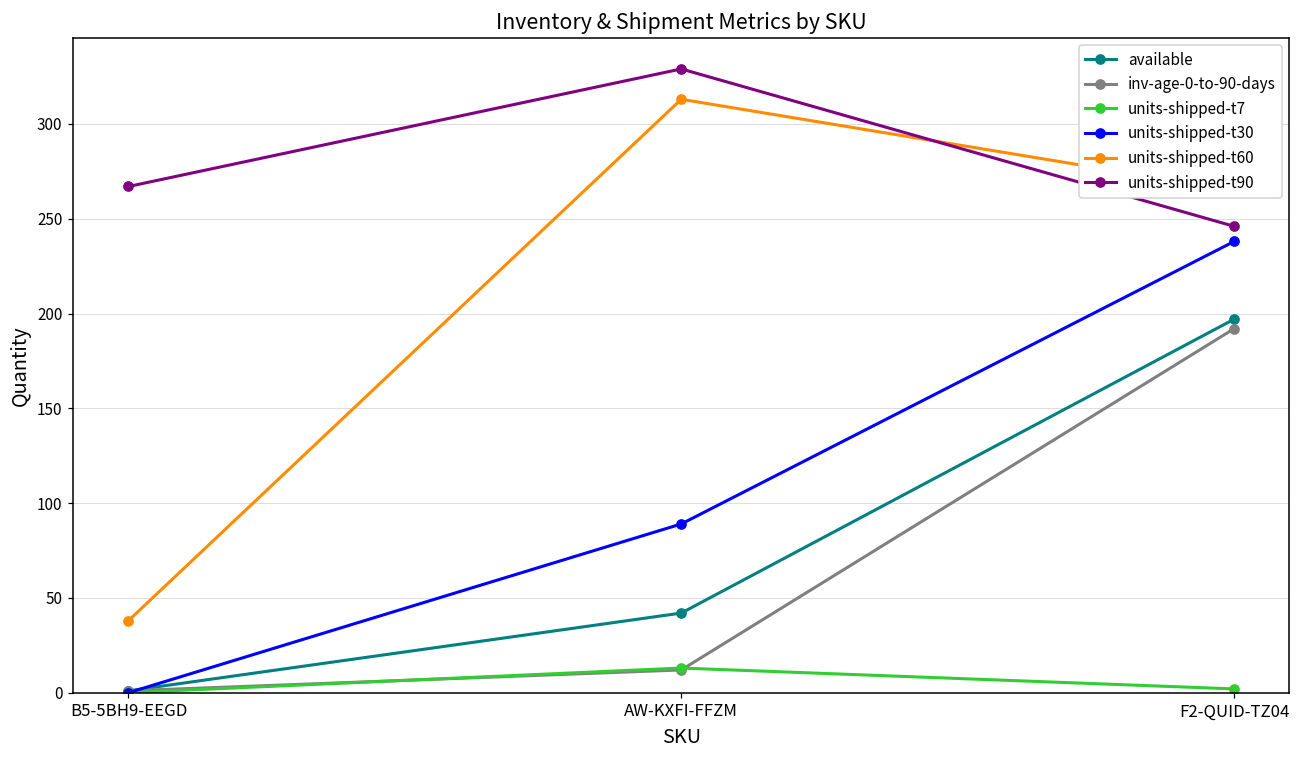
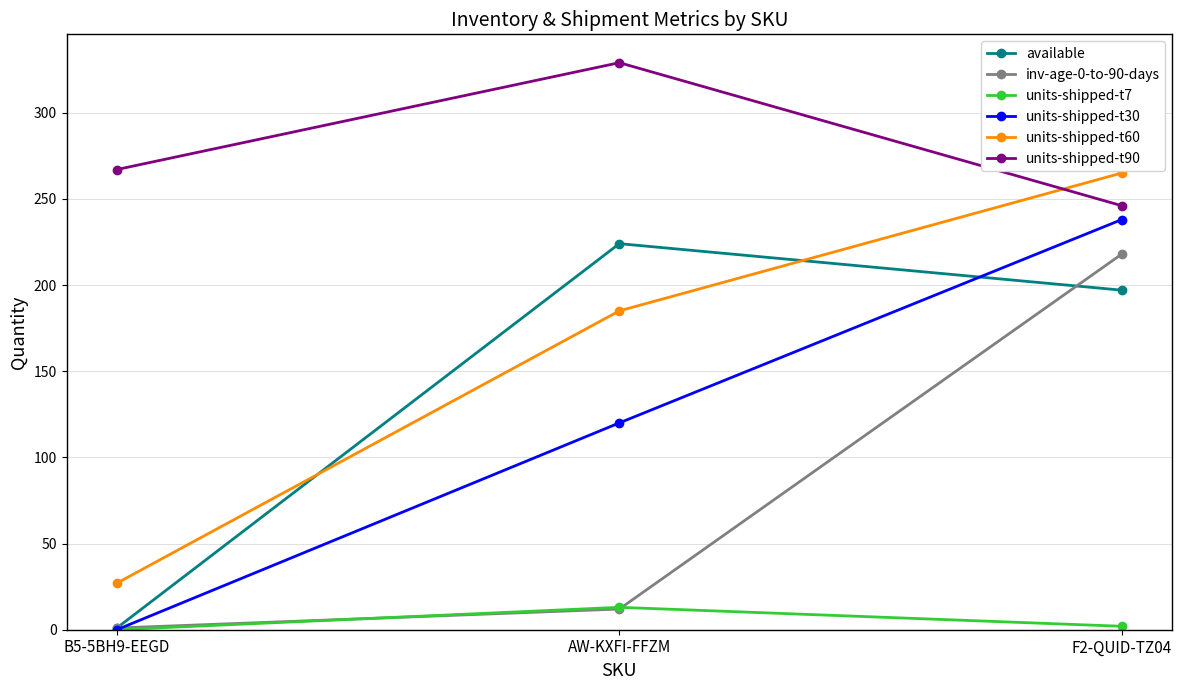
units-shipped-t60, B5-5BH9-EEGD: 38 -> 27
available, AW-KXFI-FFZM: 42 -> 224
units-shipped-t30, AW-KXFI-FFZM: 89 -> 120
units-shipped-t60, AW-KXFI-FFZM: 313 -> 185
inv-age-0-to-90-days, F2-QUID-TZ04: 192 -> 218
